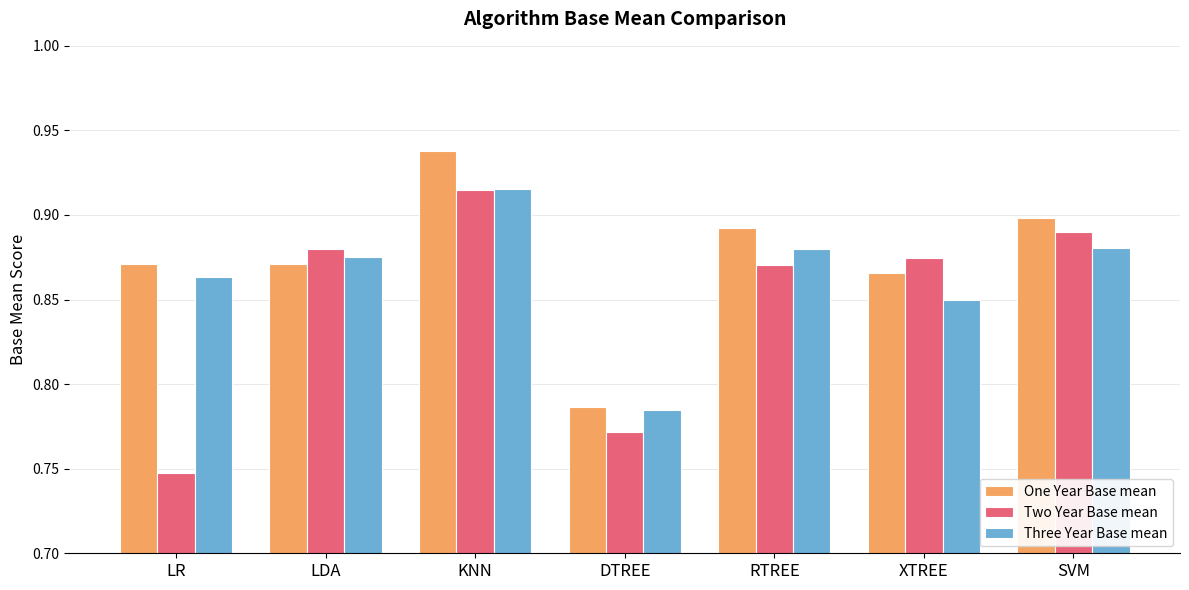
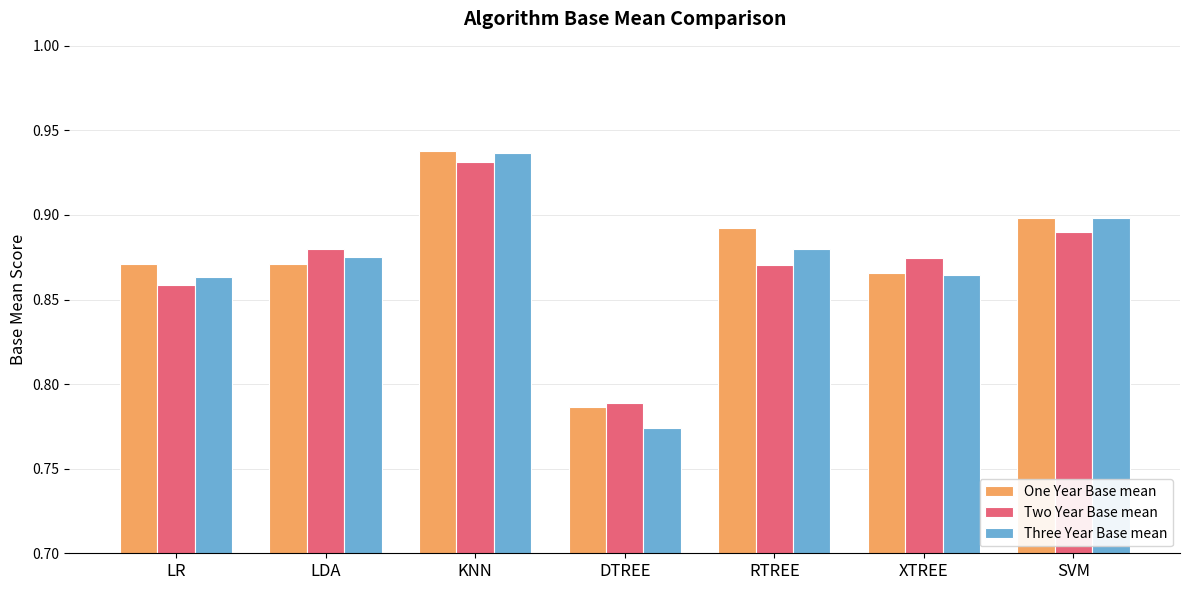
Two Year Base mean, LR: 0.748 -> 0.858
Two Year Base mean, KNN: 0.915 -> 0.932
Three Year Base mean, KNN: 0.915 -> 0.936
Two Year Base mean, DTREE: 0.772 -> 0.789
Three Year Base mean, DTREE: 0.785 -> 0.774
Three Year Base mean, XTREE: 0.850 -> 0.864
Three Year Base mean, SVM: 0.881 -> 0.898
